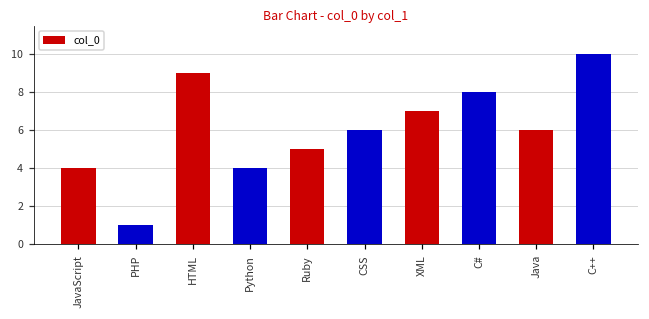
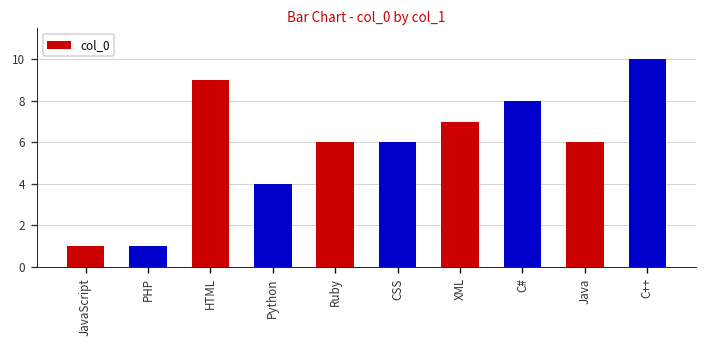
JavaScript: 4 -> 1
Ruby: 5 -> 6
